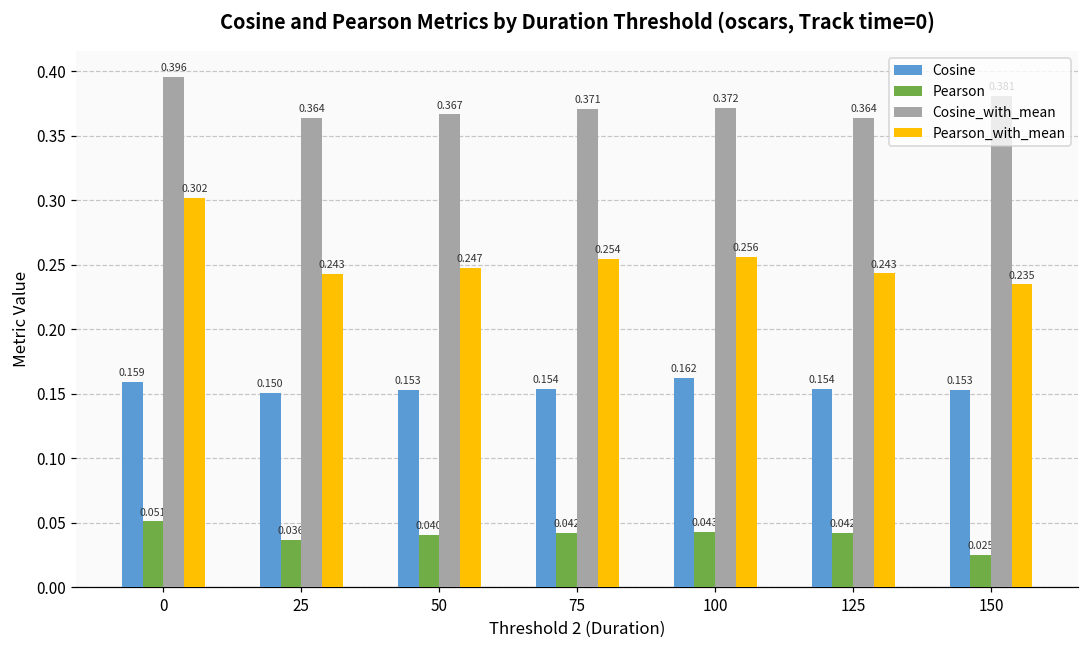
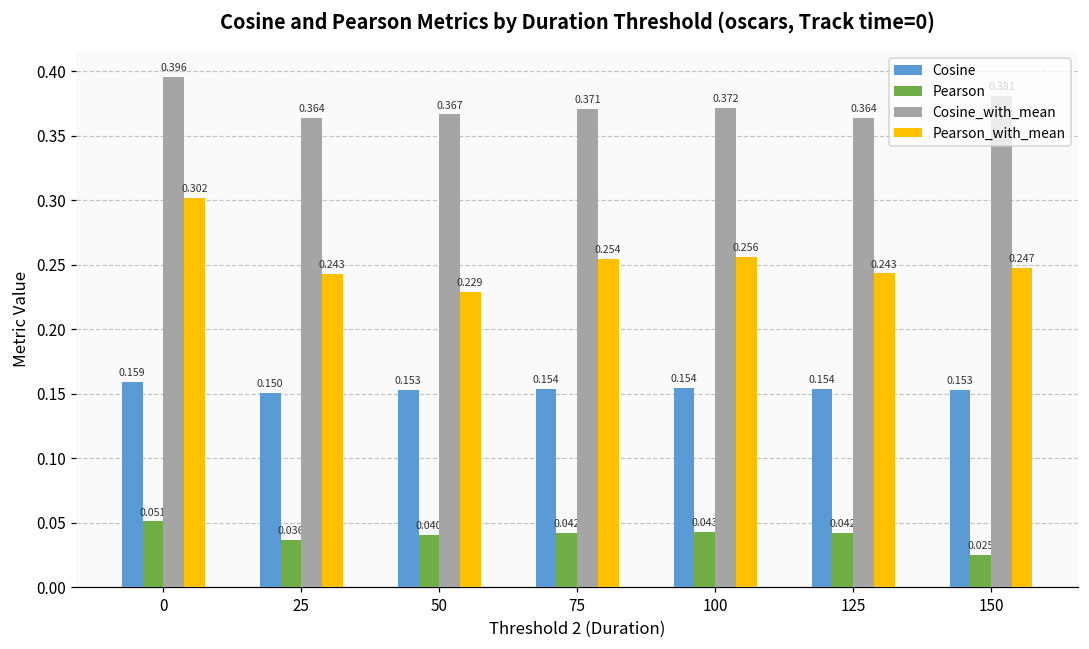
Pearson_with_mean, 50: 0.247 -> 0.229
Cosine, 100: 0.162 -> 0.154
Pearson_with_mean, 150: 0.235 -> 0.247
